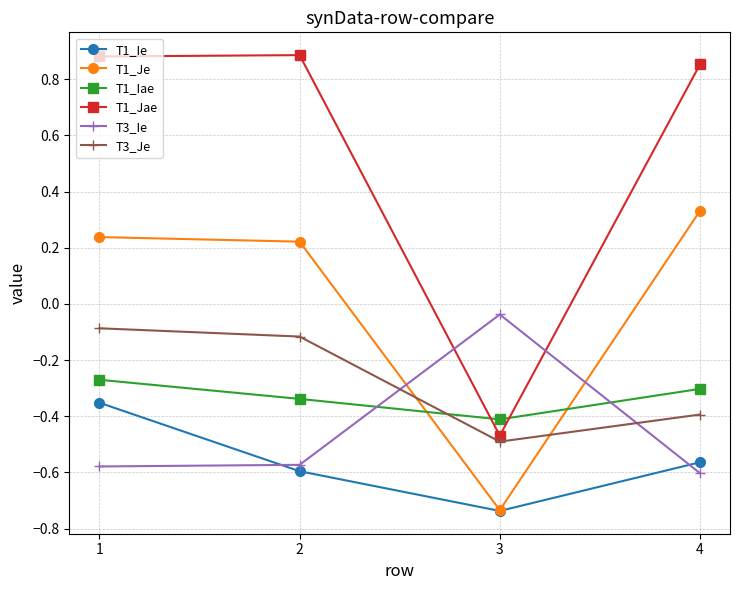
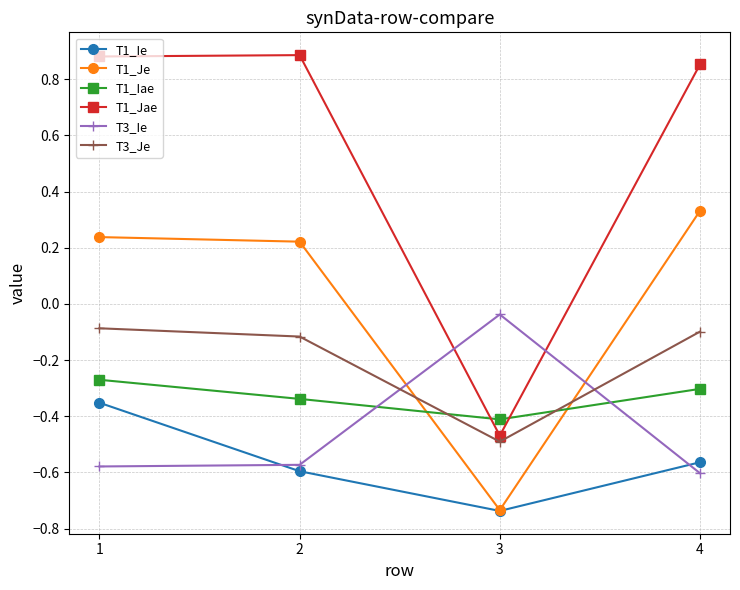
T3_Je, 4: -0.39 -> -0.10
